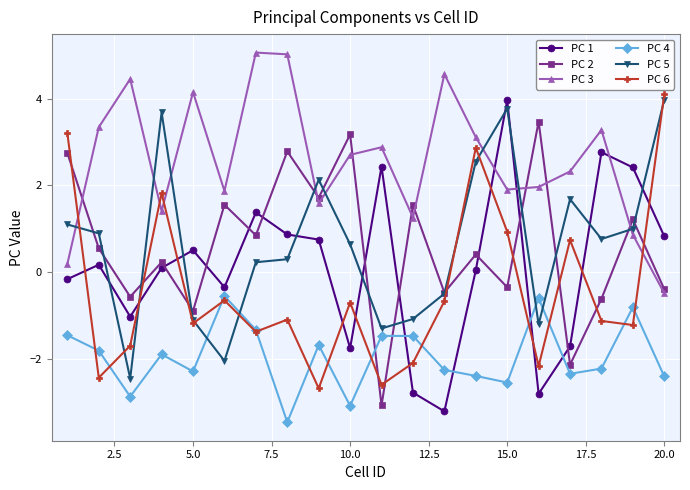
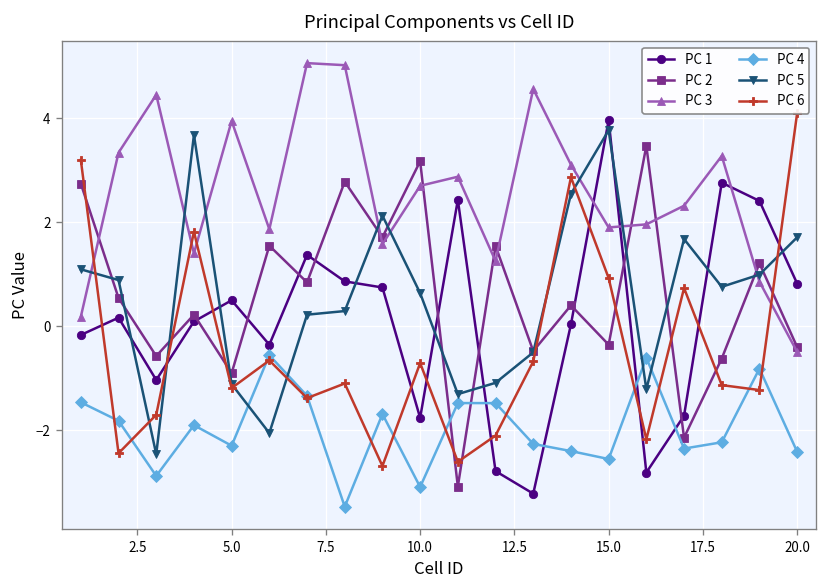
PC 3, 5.0: 4.1 -> 3.9
PC 5, 20.0: 4.0 -> 1.7
